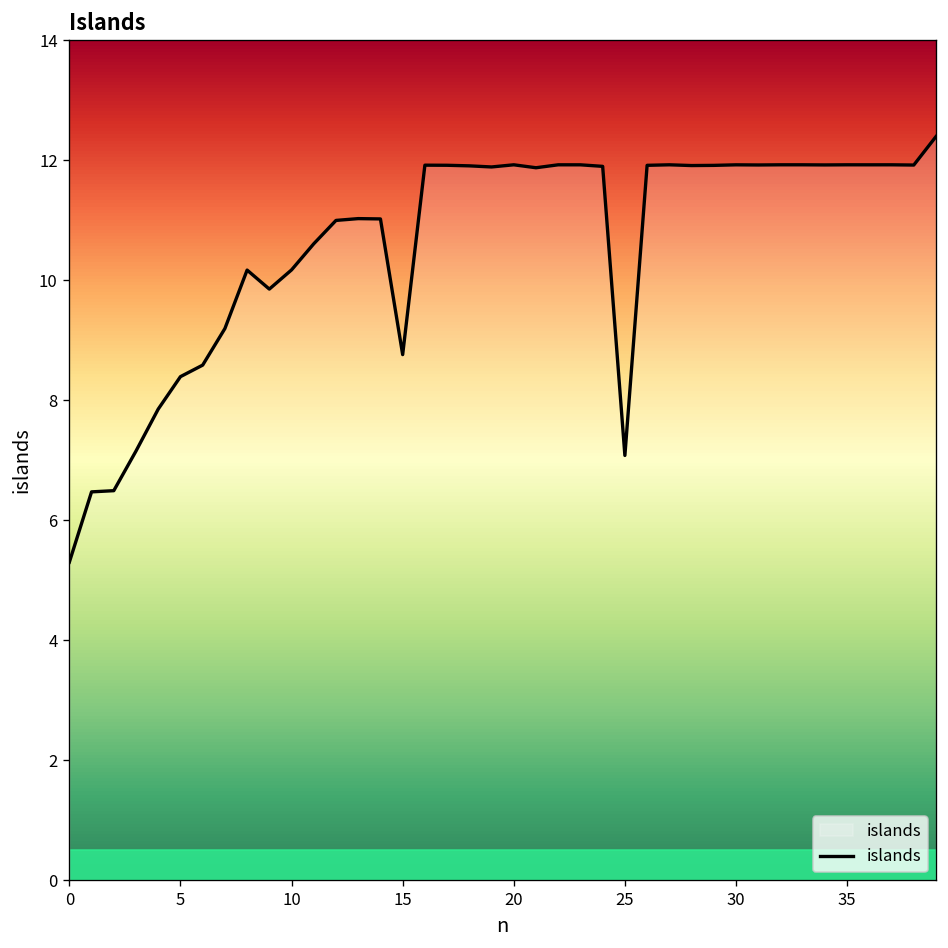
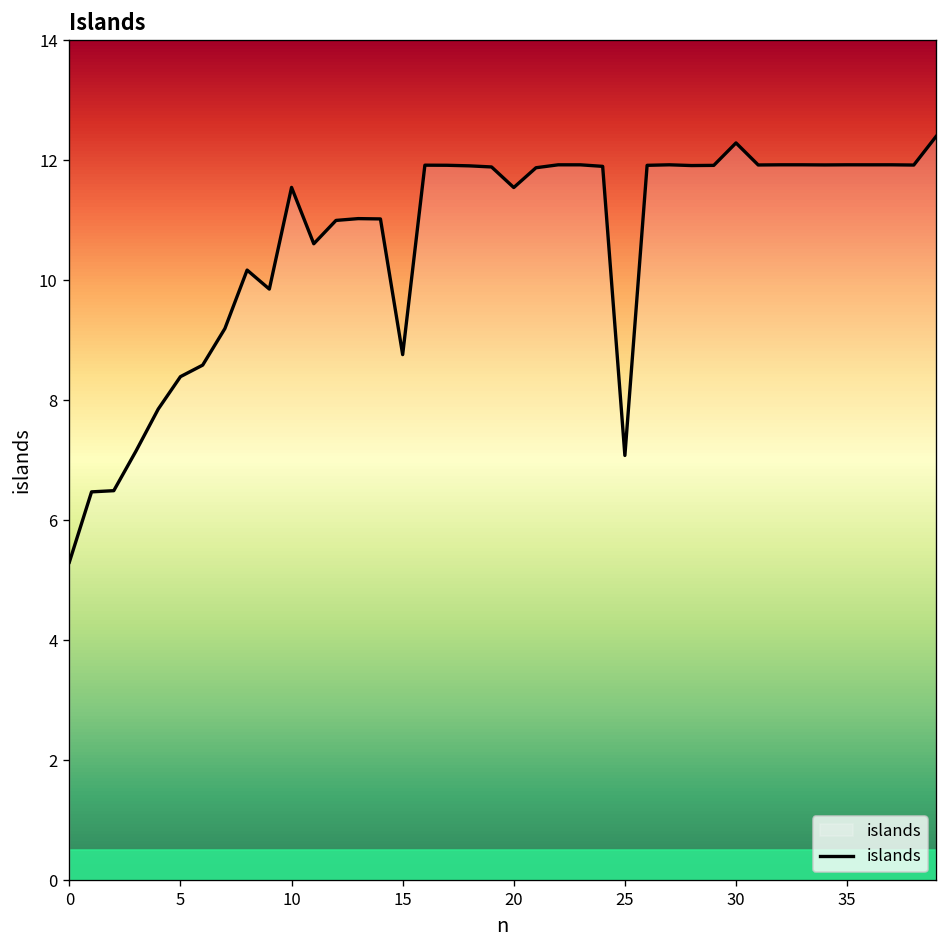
10: 10.2 -> 11.5
20: 11.9 -> 11.5
30: 11.9 -> 12.3
